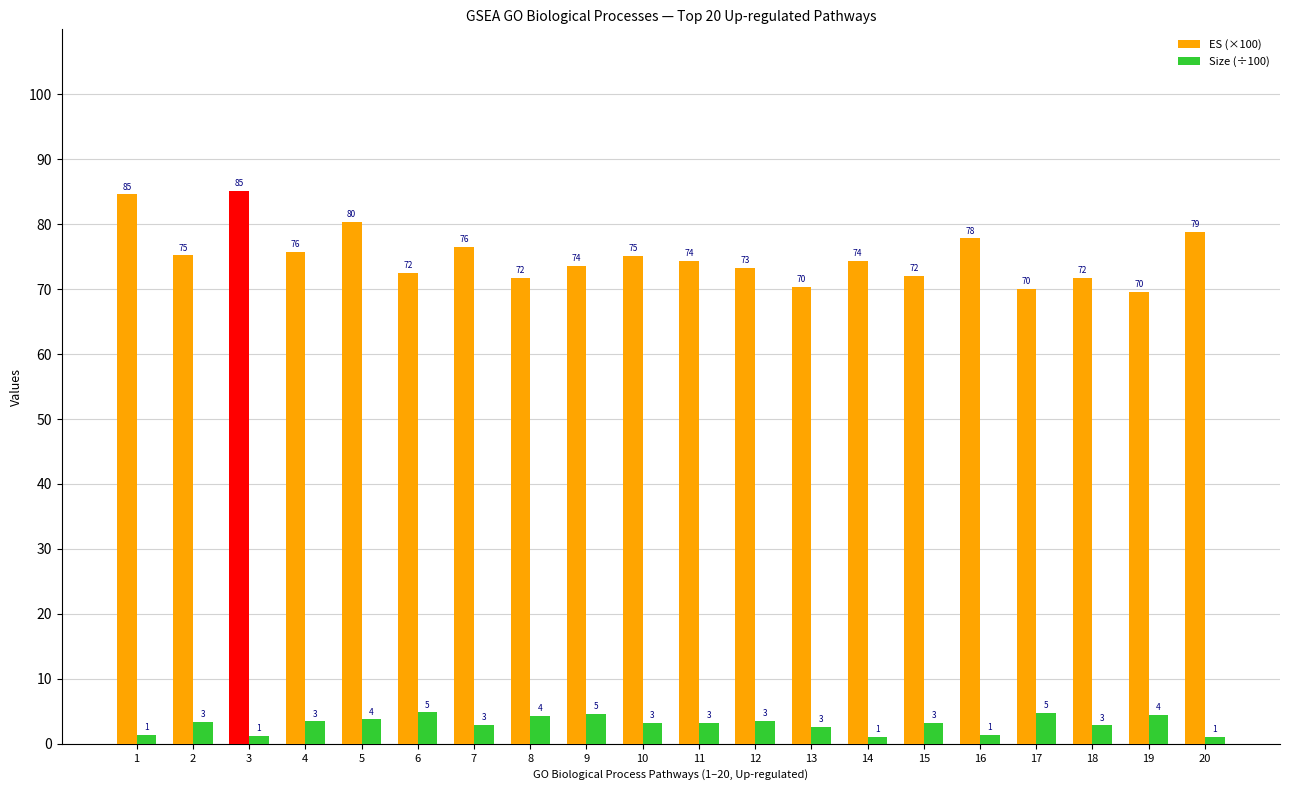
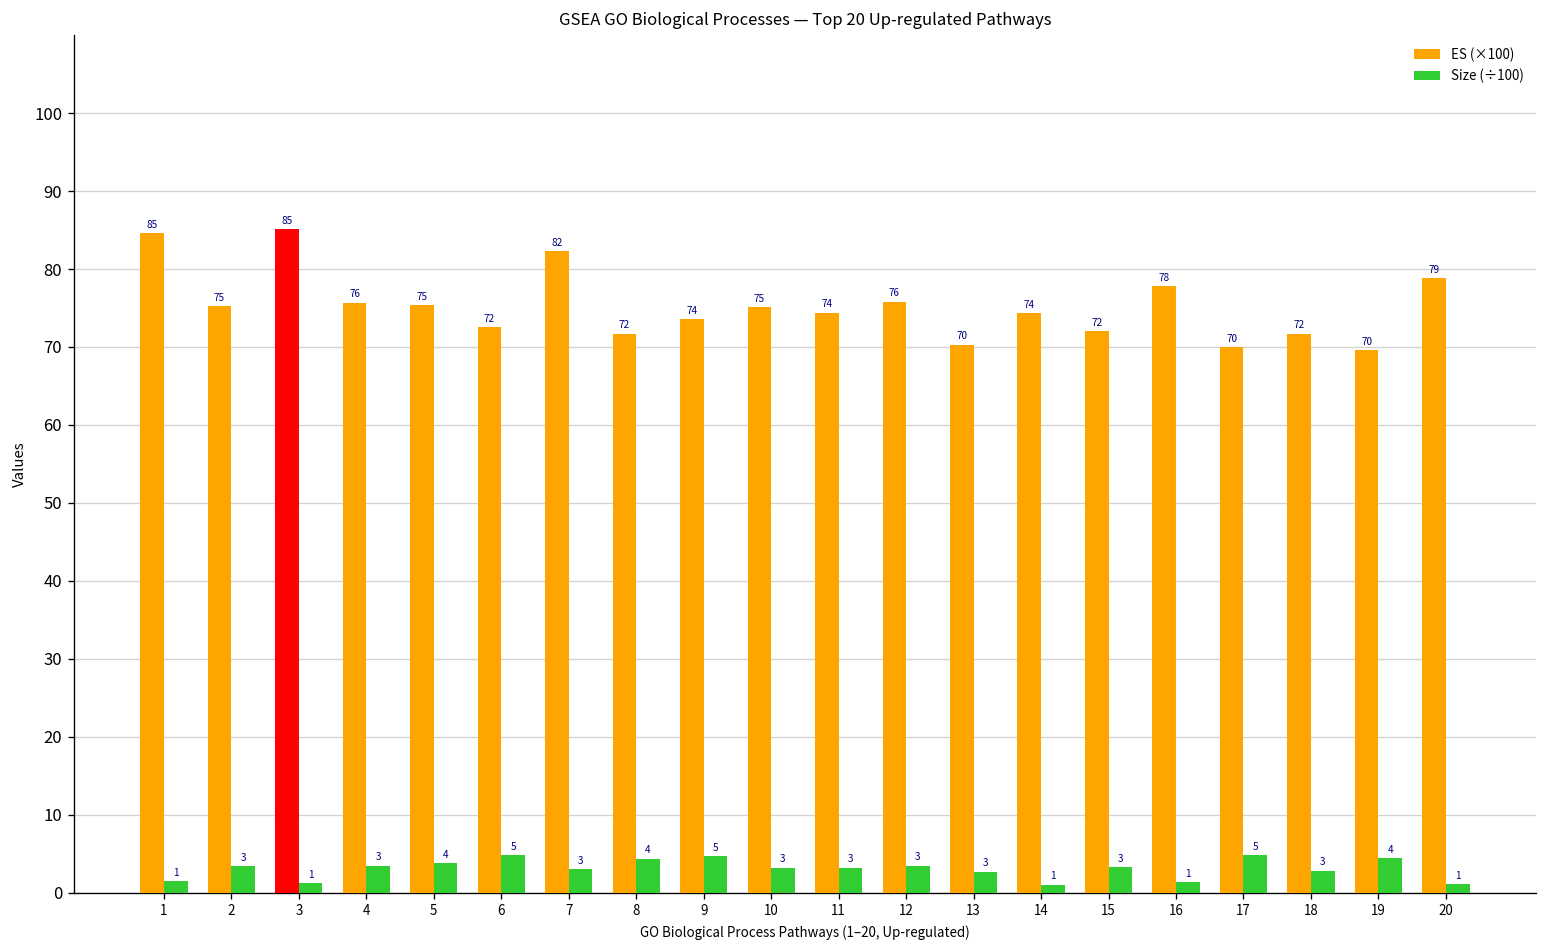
ES (×100), 5: 80 -> 75
ES (×100), 7: 76 -> 82
ES (×100), 12: 73 -> 76
